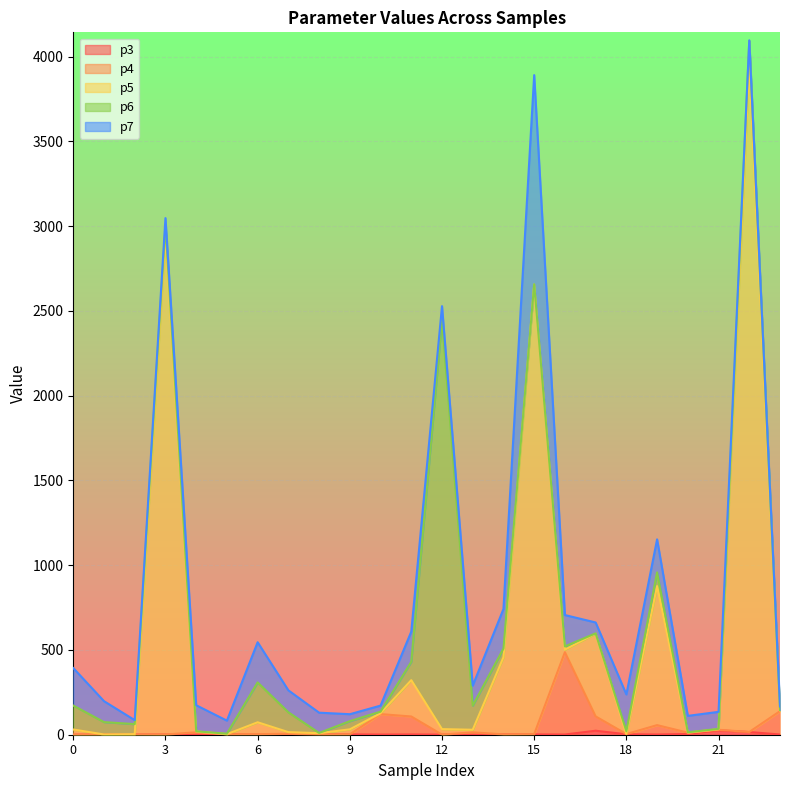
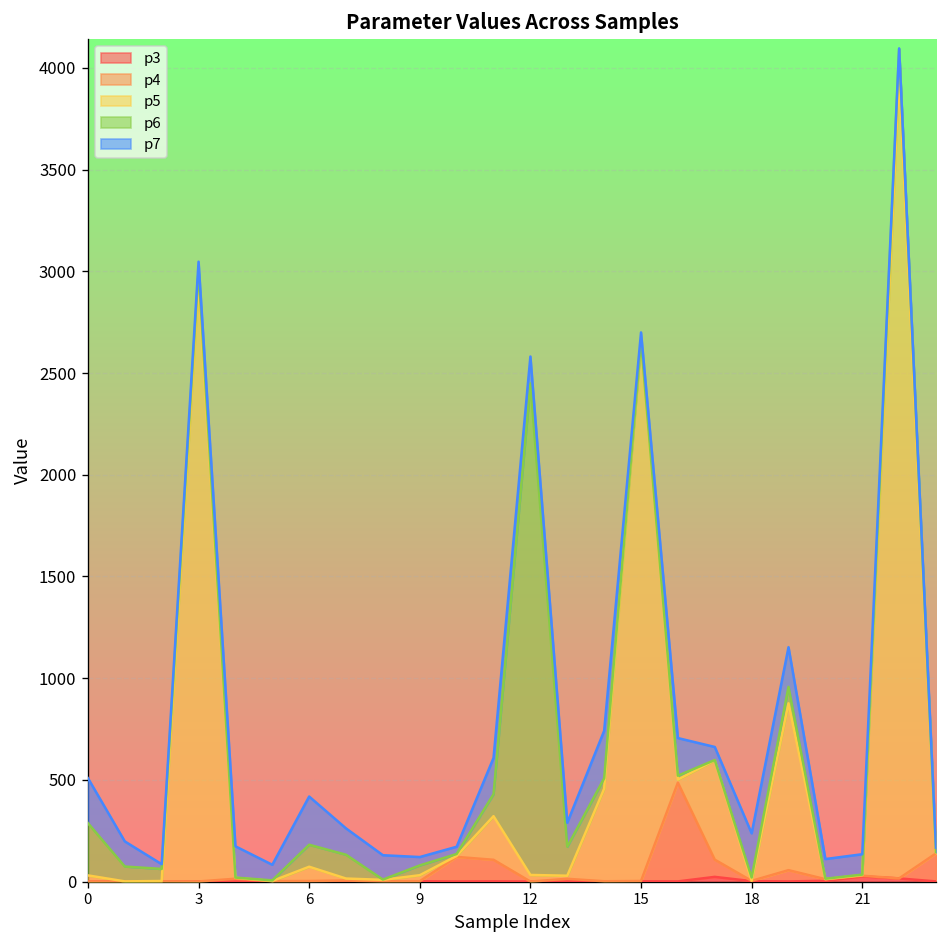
p6, 0: 140 -> 260
p6, 6: 240 -> 110
p7, 12: 80 -> 130
p7, 15: 1230 -> 40
